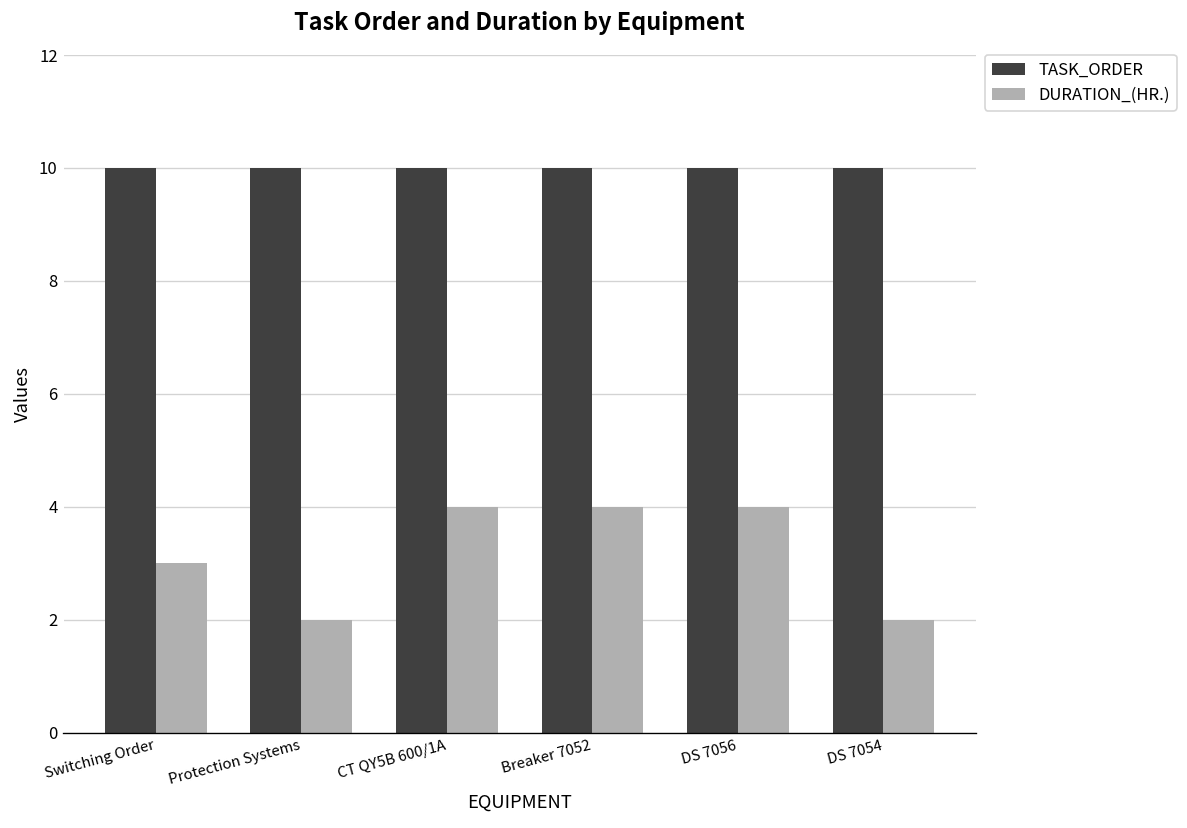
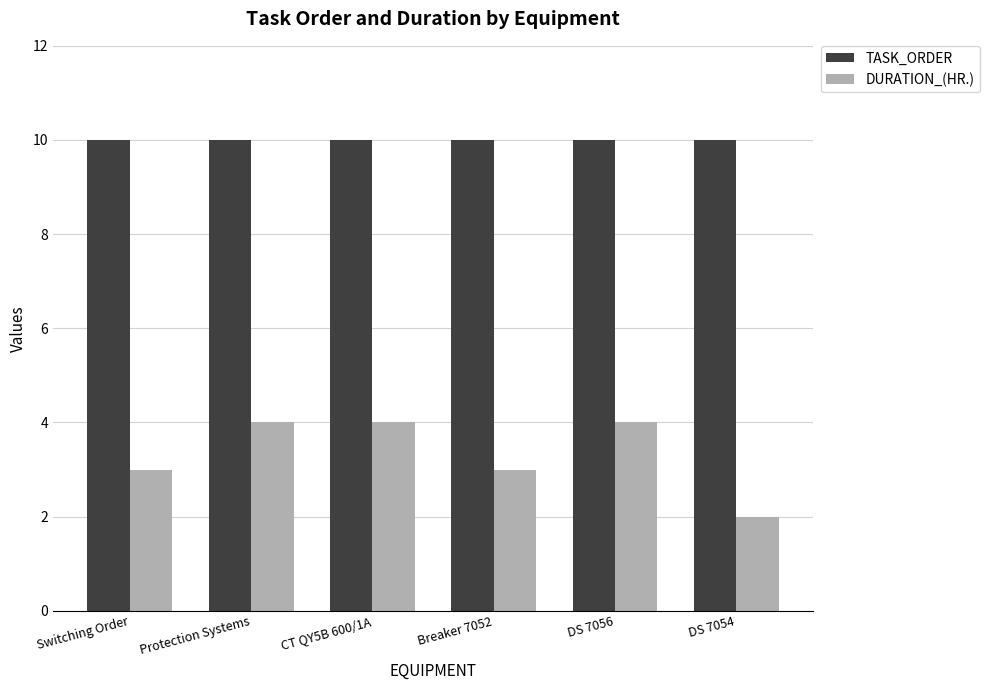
DURATION_(HR.), Protection Systems: 2 -> 4
DURATION_(HR.), Breaker 7052: 4 -> 3
